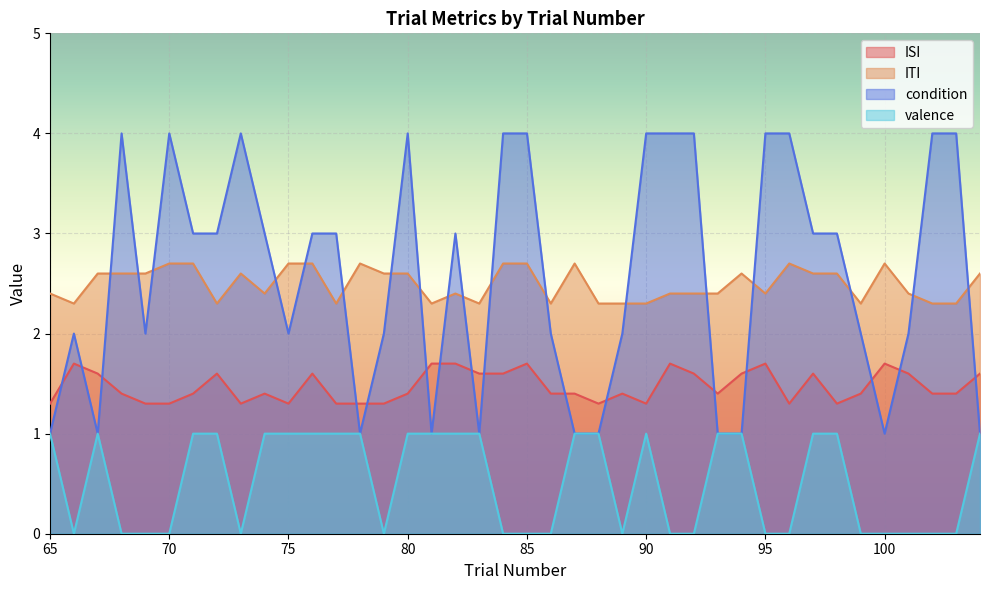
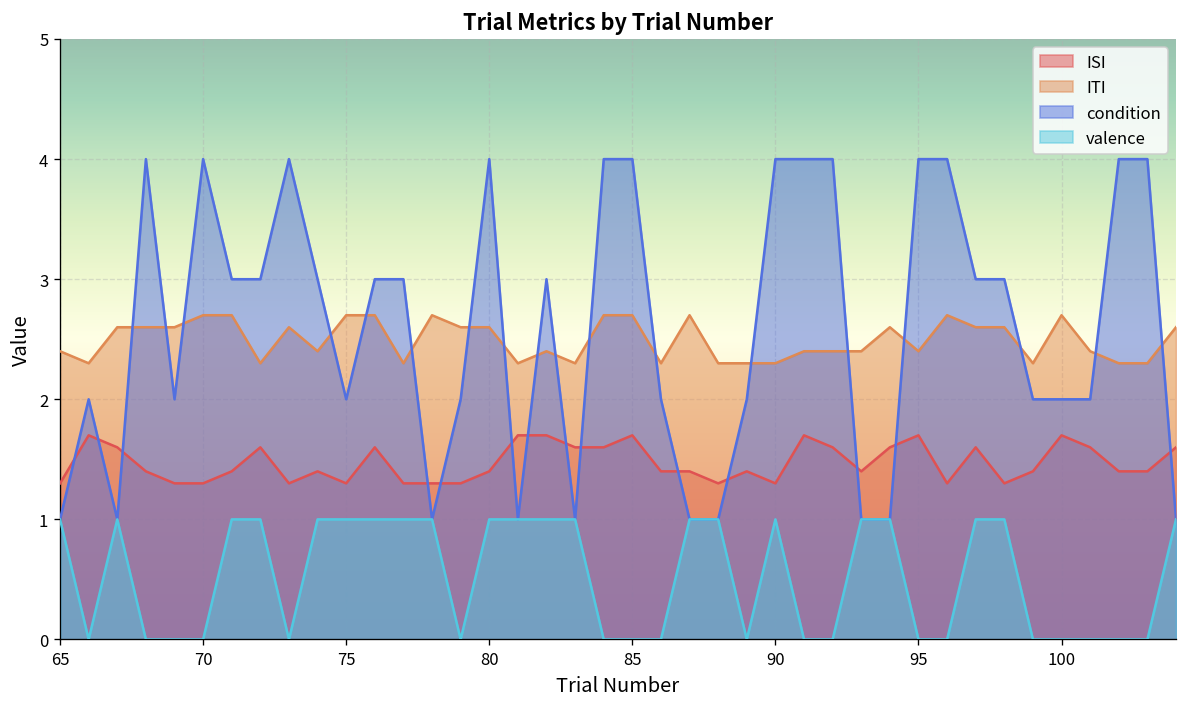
condition, 100: 1 -> 2
